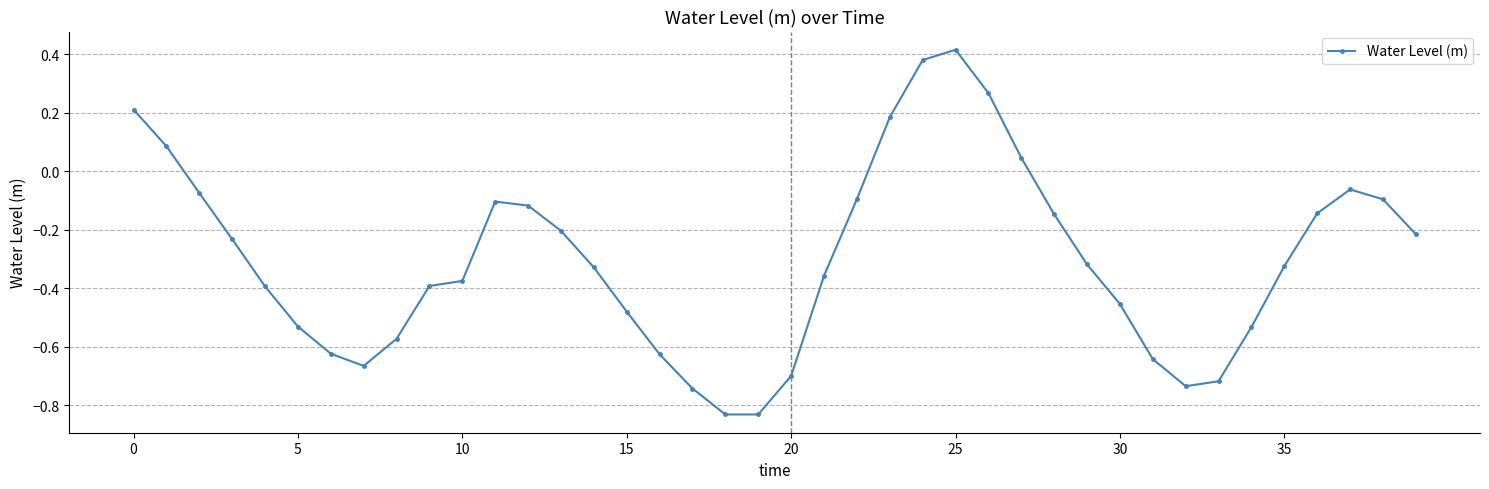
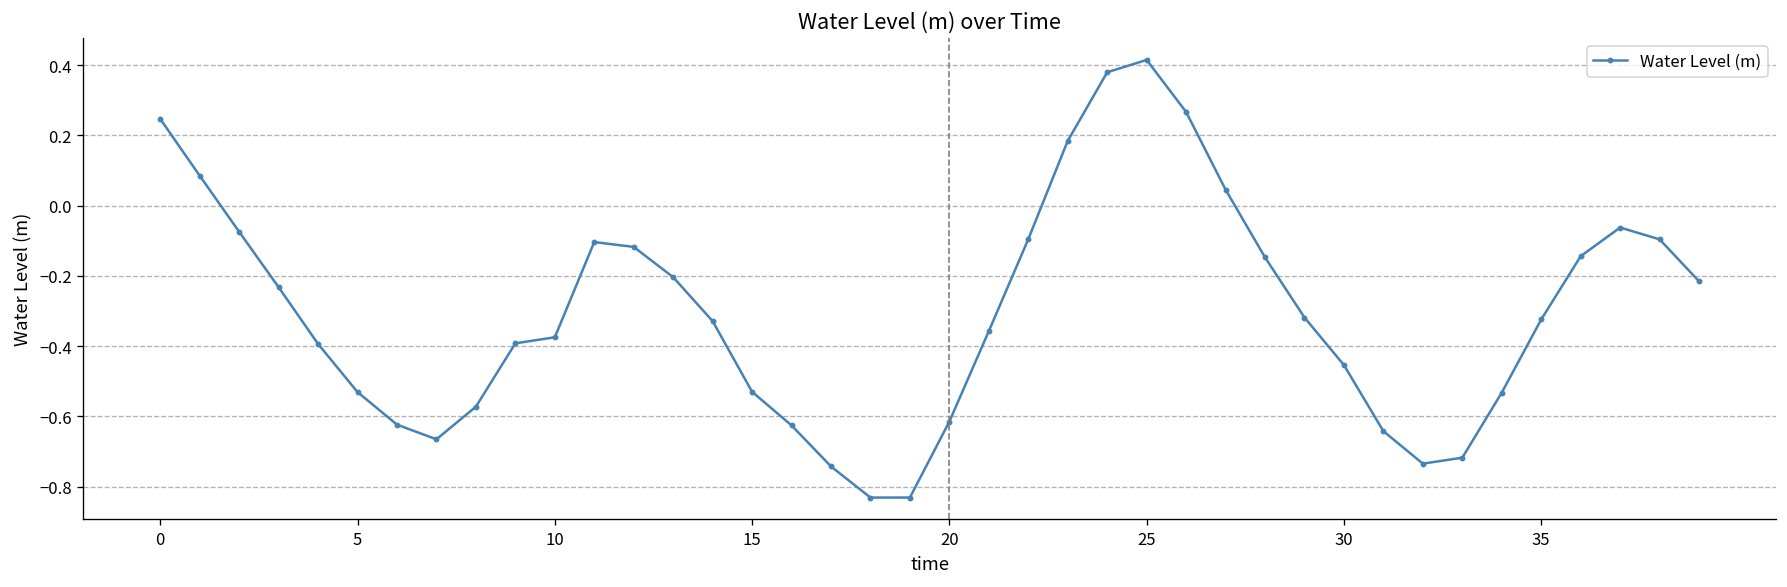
0: 0.21 -> 0.25
15: -0.48 -> -0.53
20: -0.70 -> -0.62
